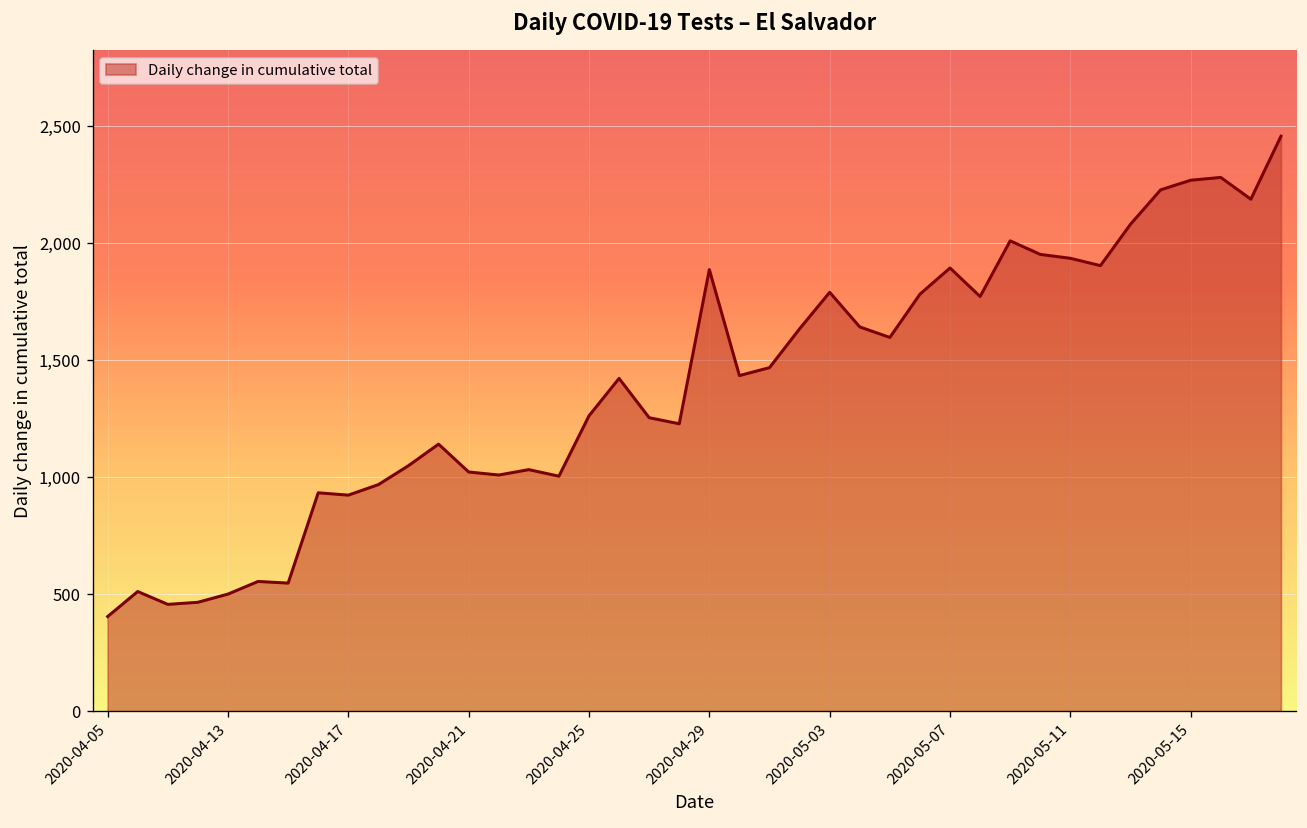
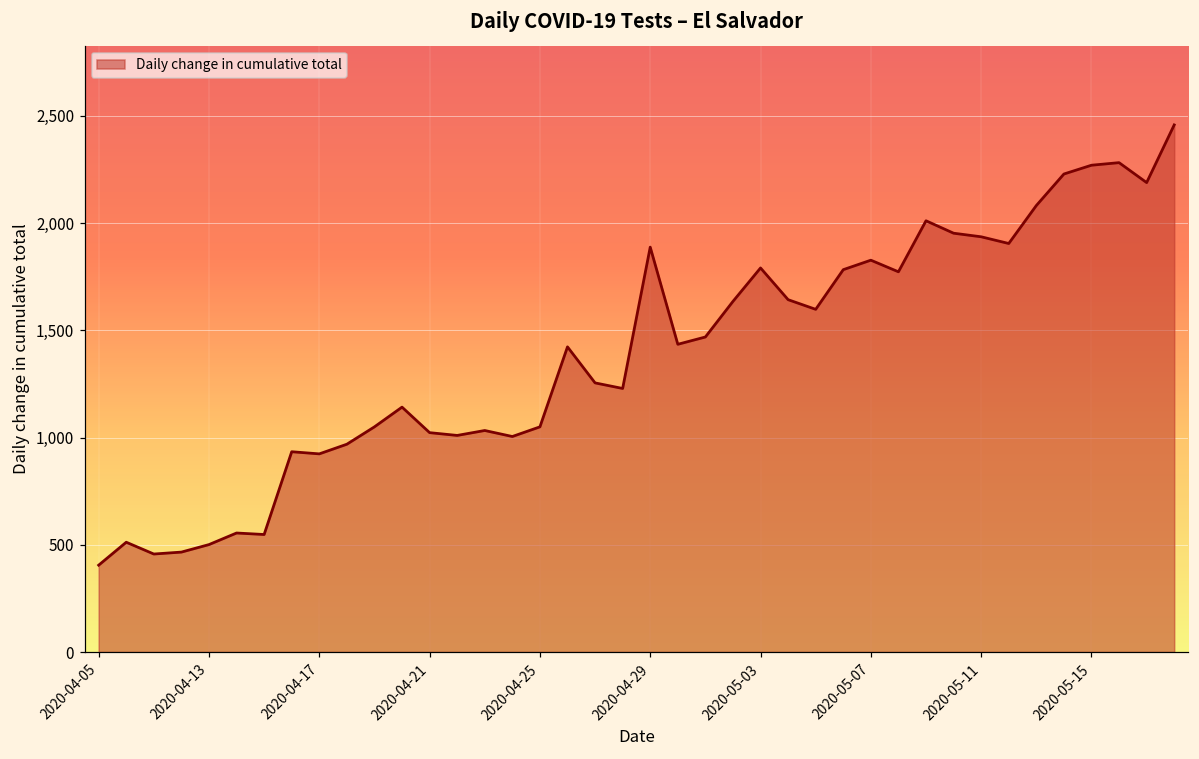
2020-04-25: 1,260 -> 1,050
2020-05-07: 1,900 -> 1,830
